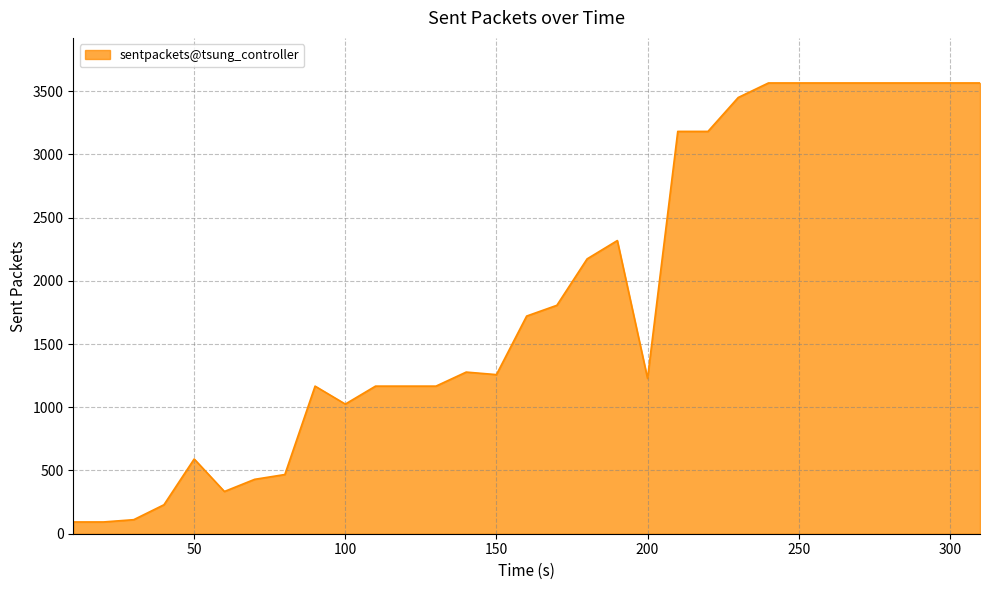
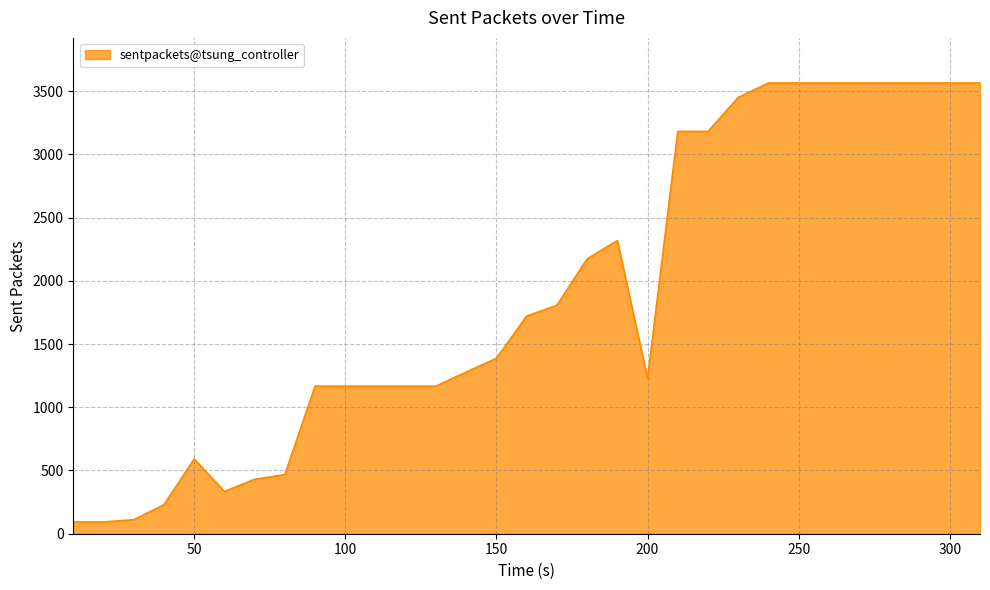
100: 1030 -> 1170
150: 1260 -> 1390
